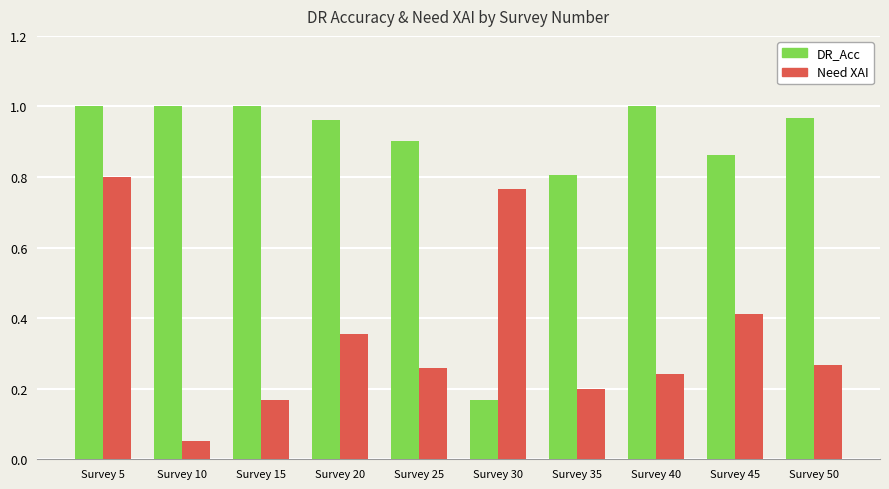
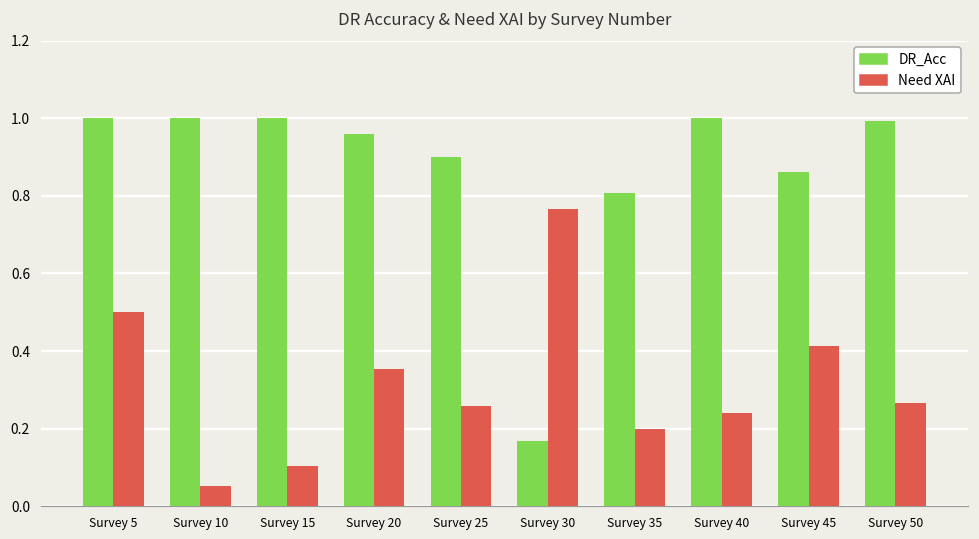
Need XAI, Survey 5: 0.8 -> 0.5
Need XAI, Survey 15: 0.17 -> 0.11
DR_Acc, Survey 50: 0.97 -> 0.99
